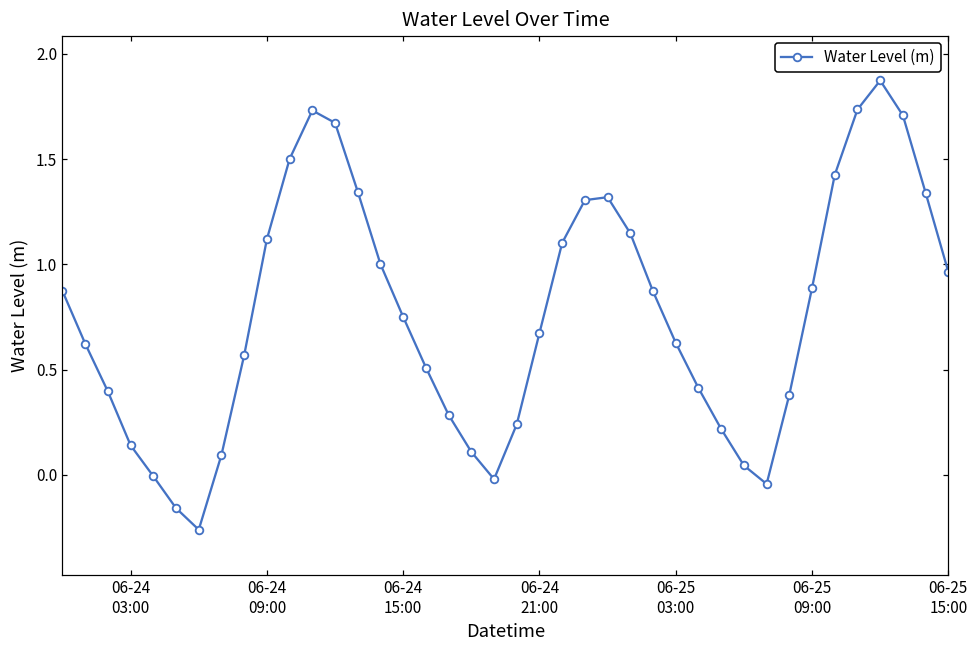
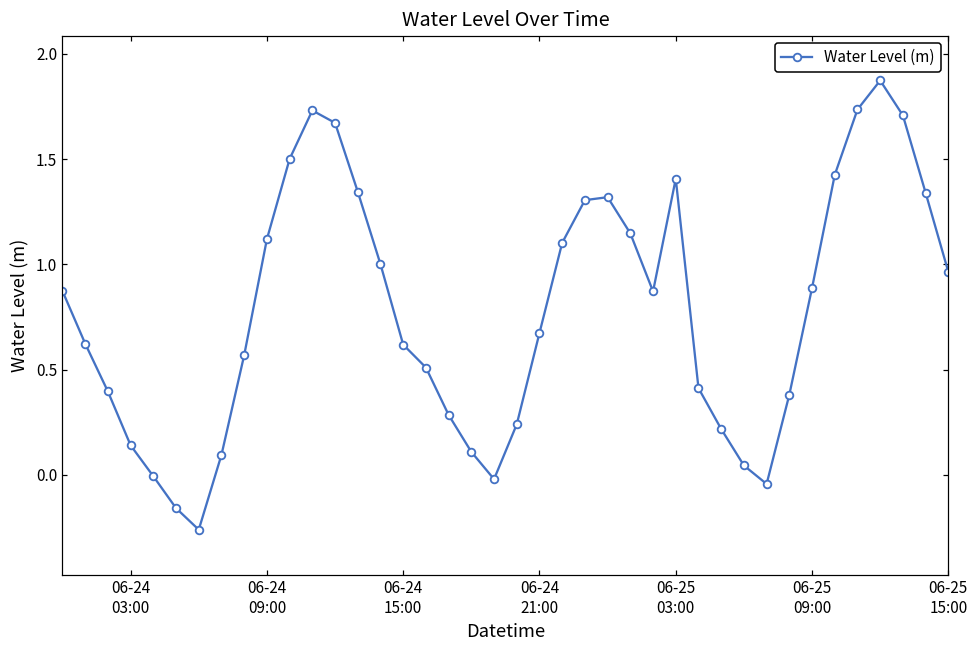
06-24 15:00: 0.75 -> 0.62
06-25 03:00: 0.63 -> 1.41
